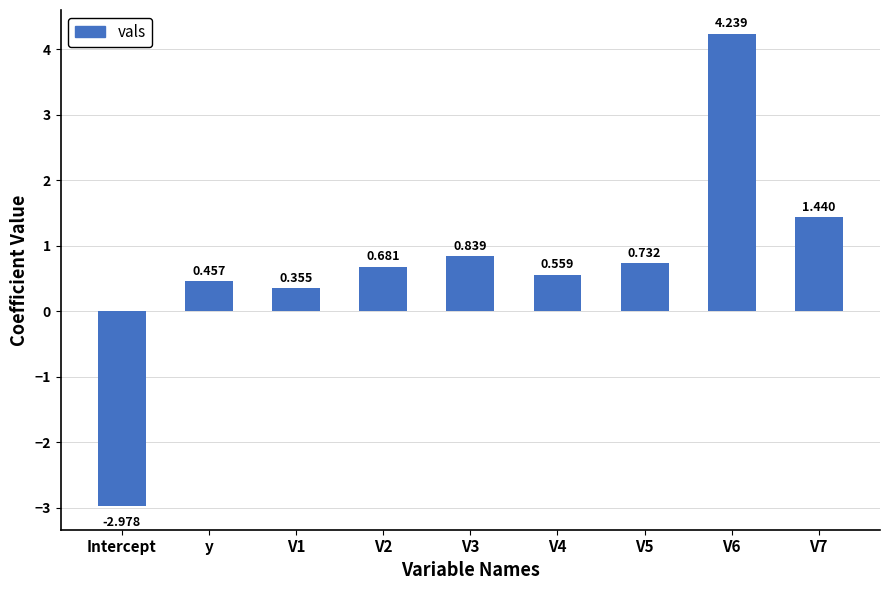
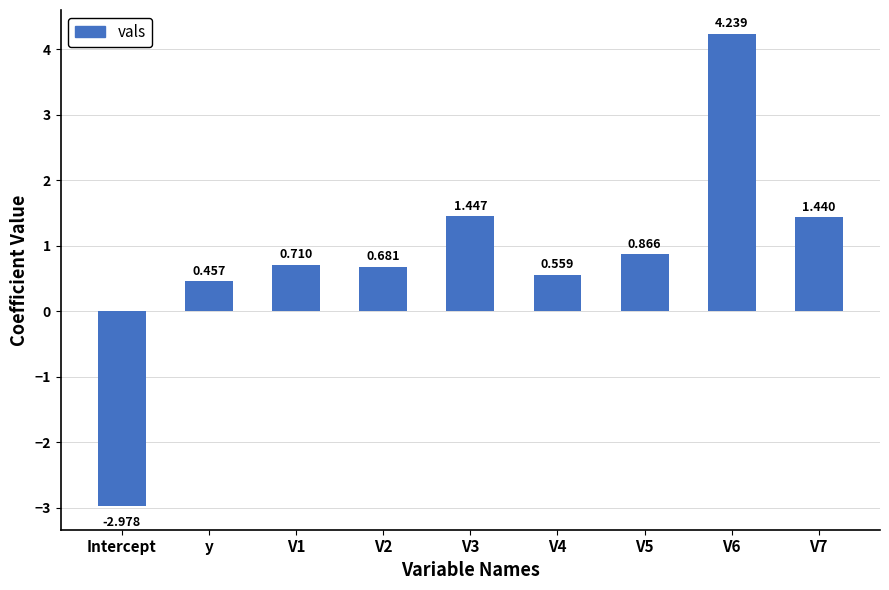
V1: 0.355 -> 0.710
V3: 0.839 -> 1.447
V5: 0.732 -> 0.866
